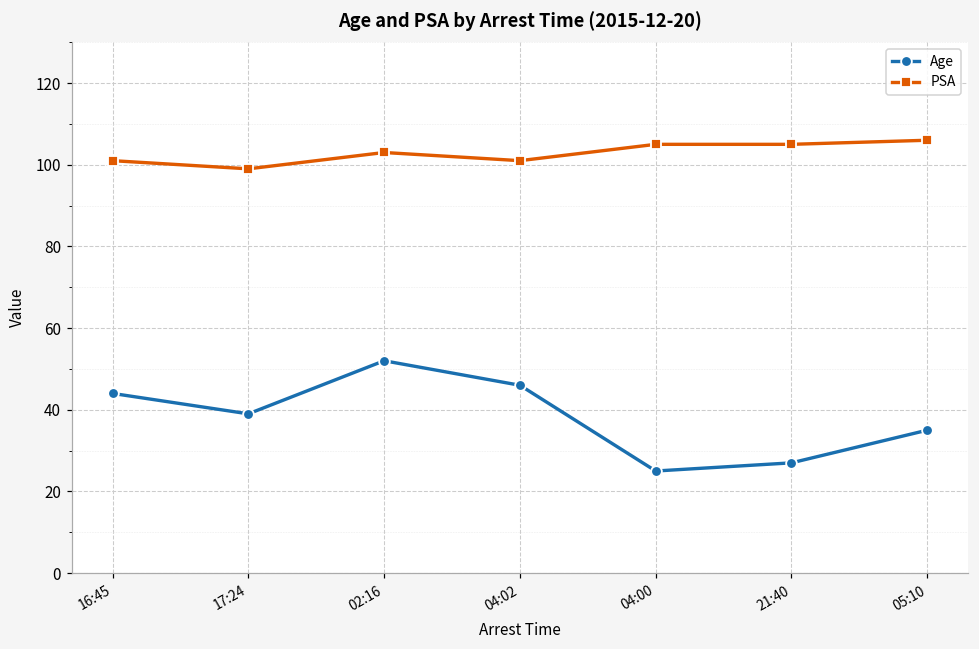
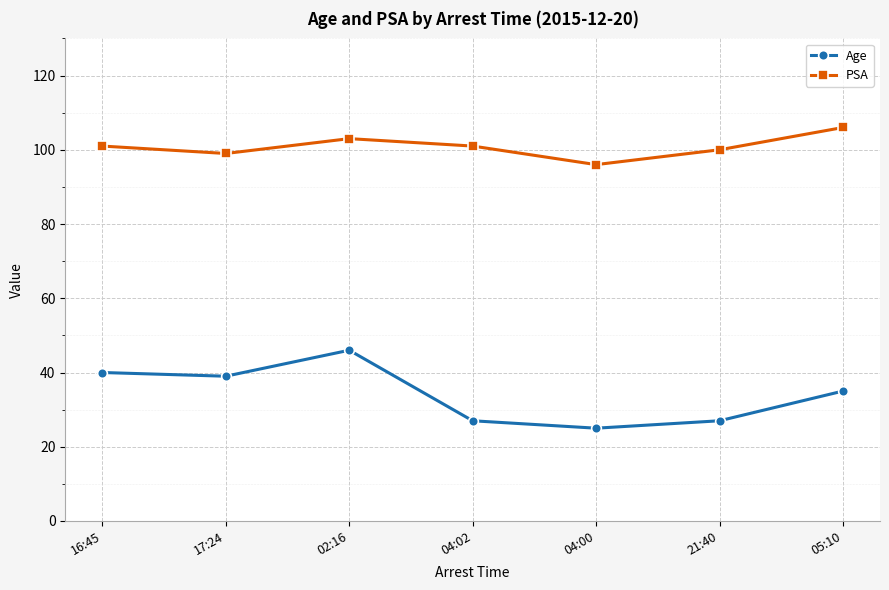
Age, 16:45: 44 -> 40
Age, 02:16: 52 -> 46
Age, 04:02: 46 -> 27
PSA, 04:00: 105 -> 96
PSA, 21:40: 105 -> 100
